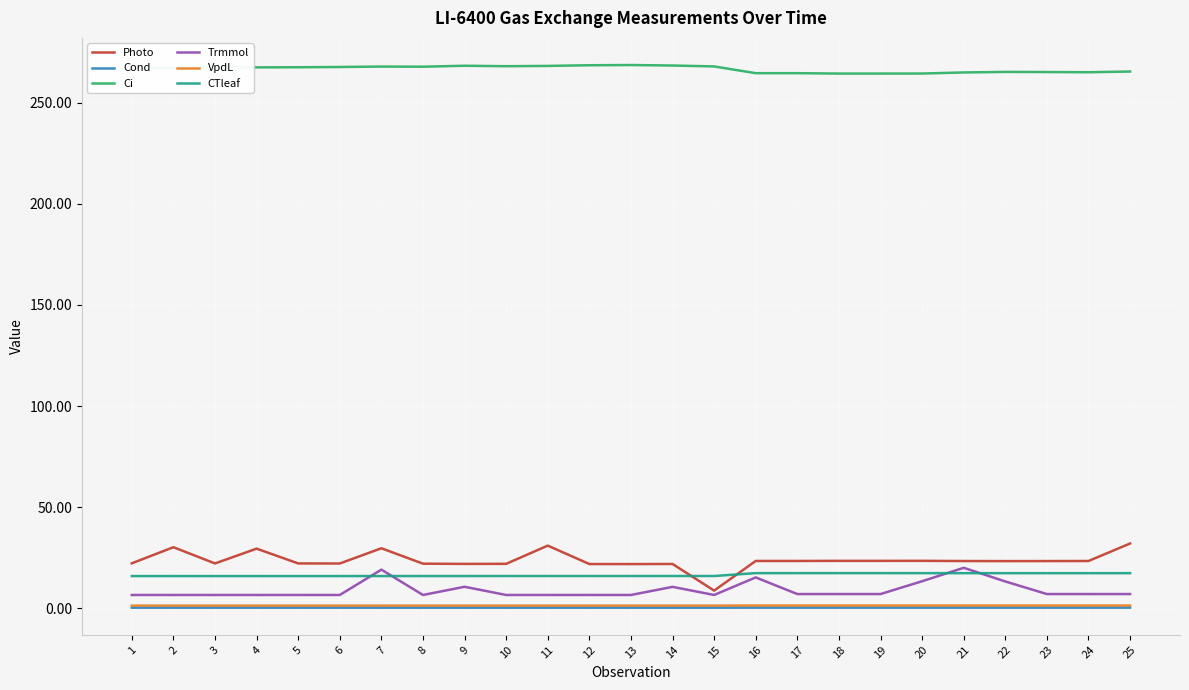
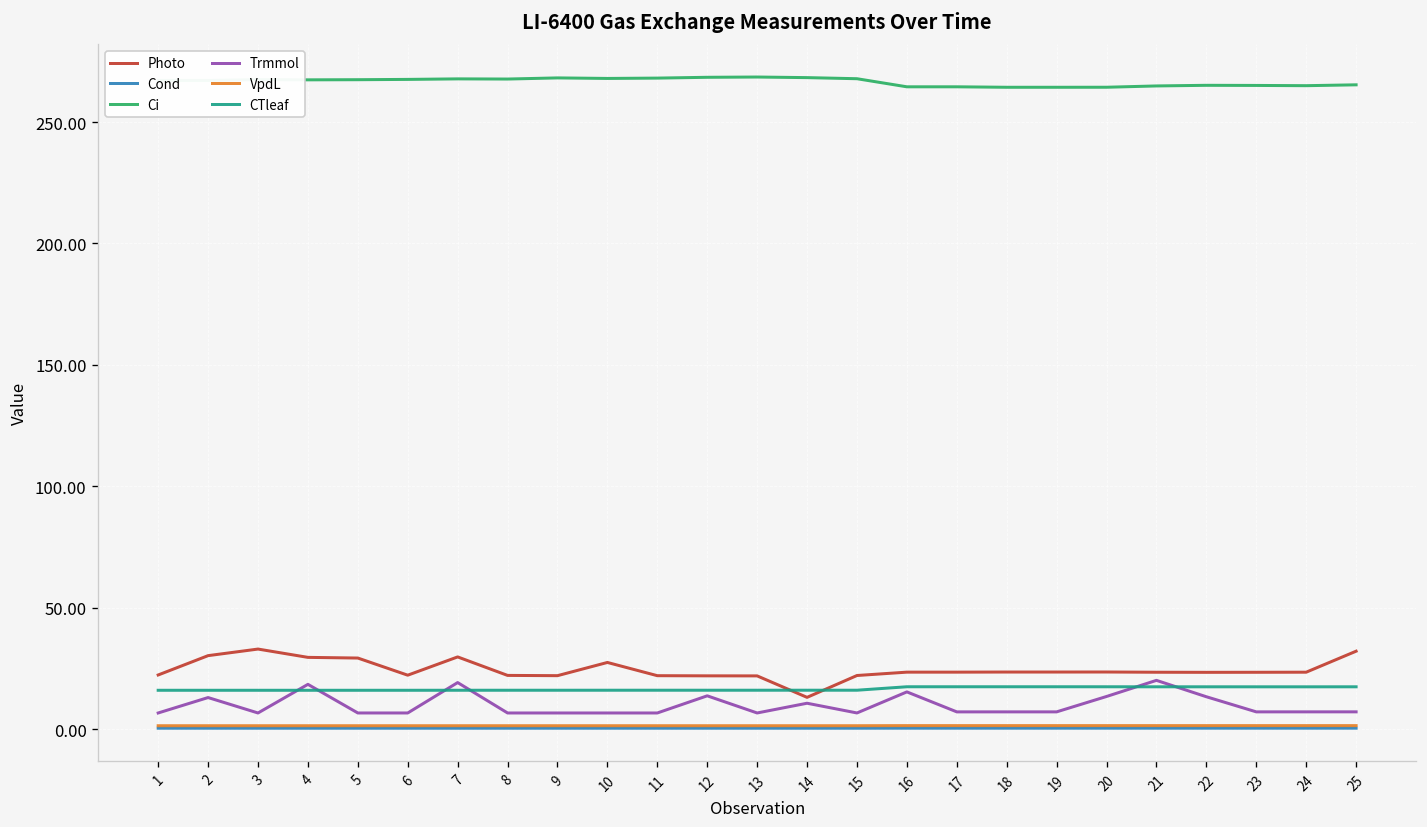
Trmmol, 2: 7 -> 13
Photo, 3: 22 -> 33
Trmmol, 4: 7 -> 18
Photo, 5: 22 -> 29
Trmmol, 9: 11 -> 7
Photo, 10: 22 -> 27
Photo, 11: 31 -> 22
Trmmol, 12: 7 -> 14
Photo, 14: 22 -> 13
Photo, 15: 9 -> 22
